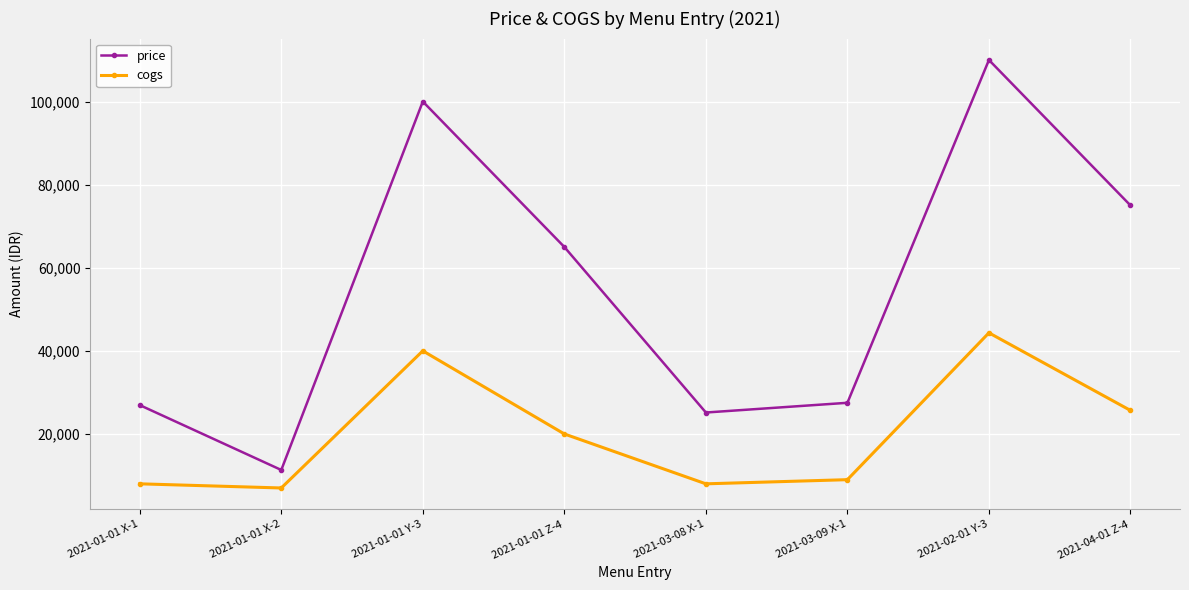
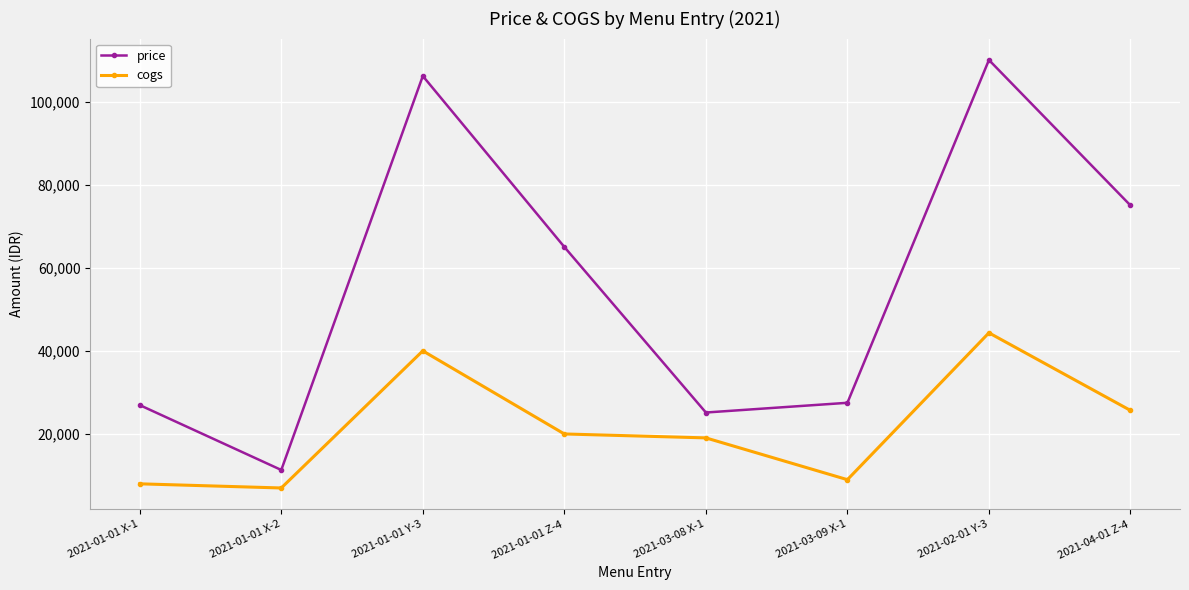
price, 2021-01-01 Y-3: 100,000 -> 106,000
cogs, 2021-03-08 X-1: 8,000 -> 19,000
